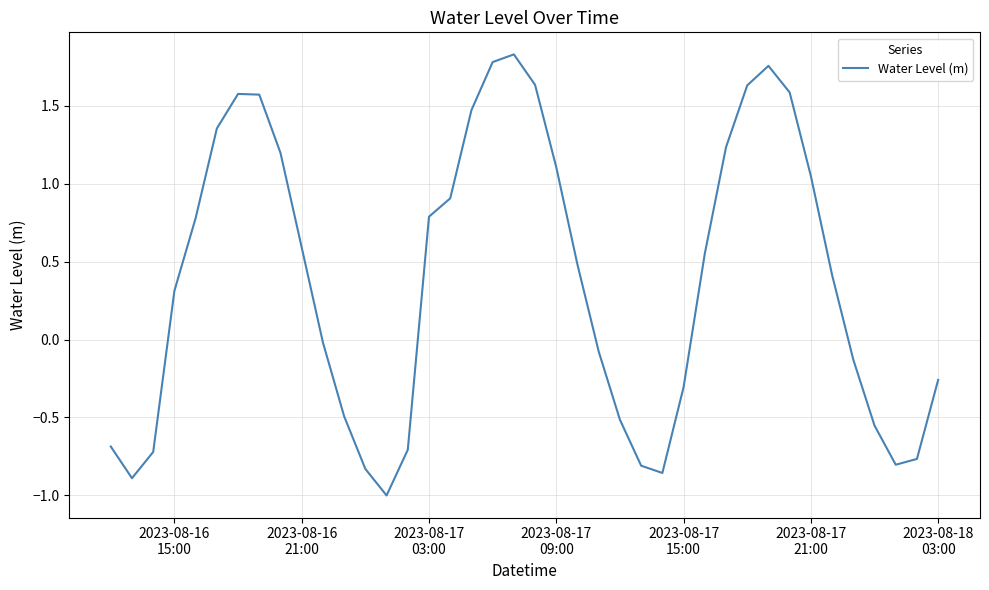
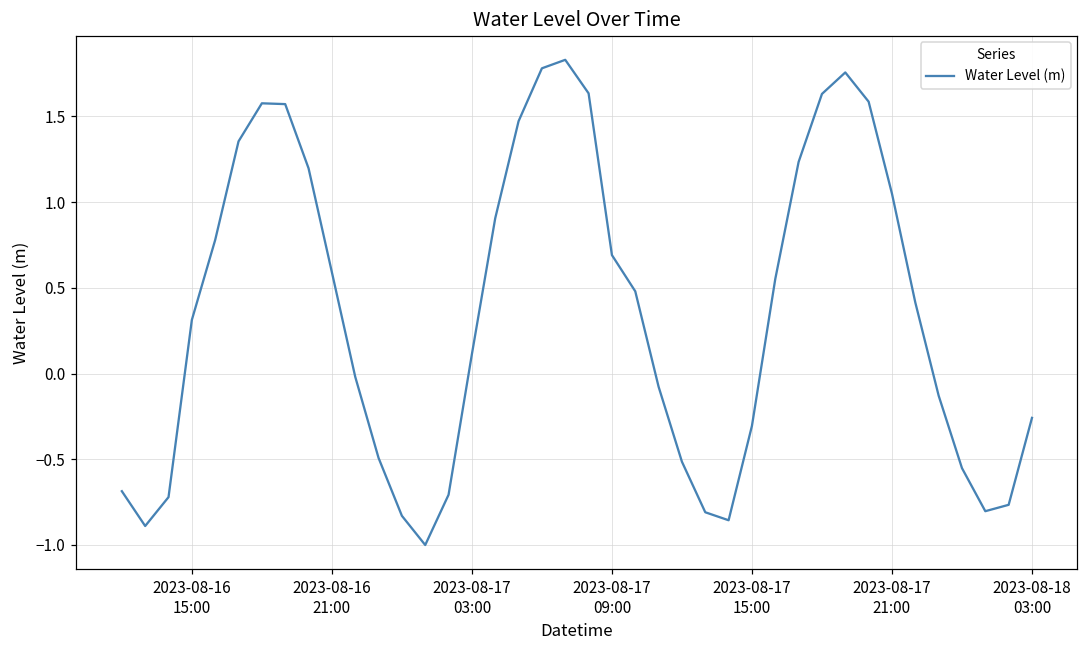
2023-08-17 03:00: 0.79 -> 0.11
2023-08-17 09:00: 1.11 -> 0.69
